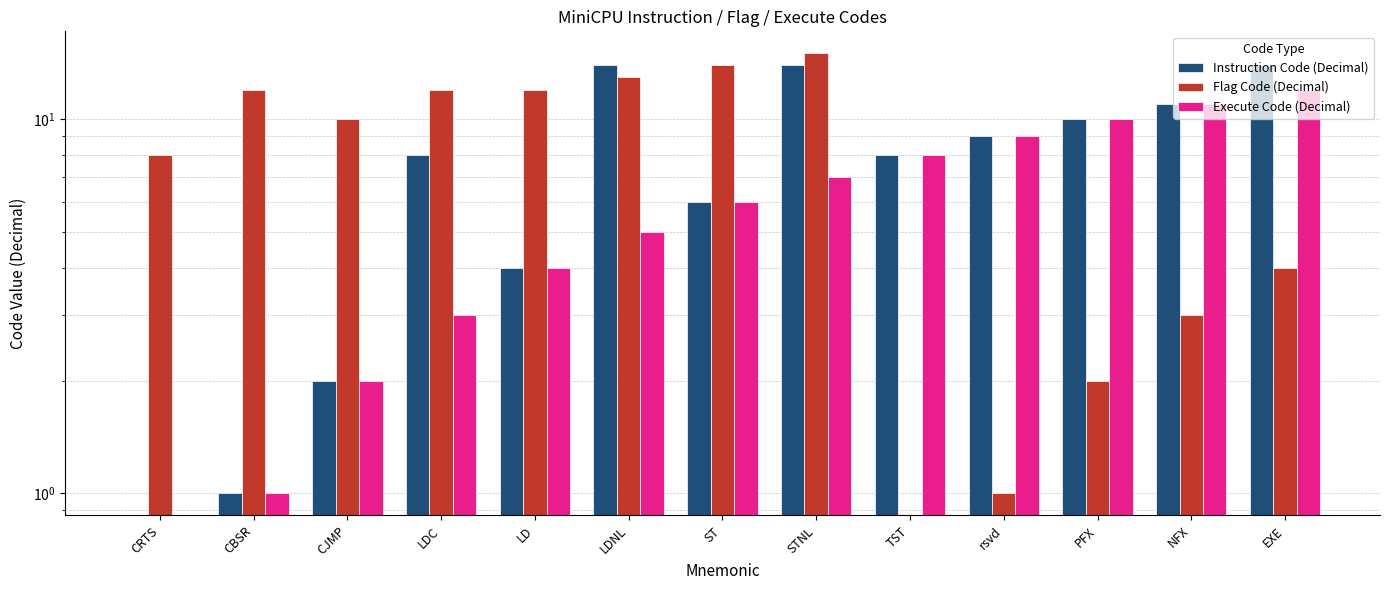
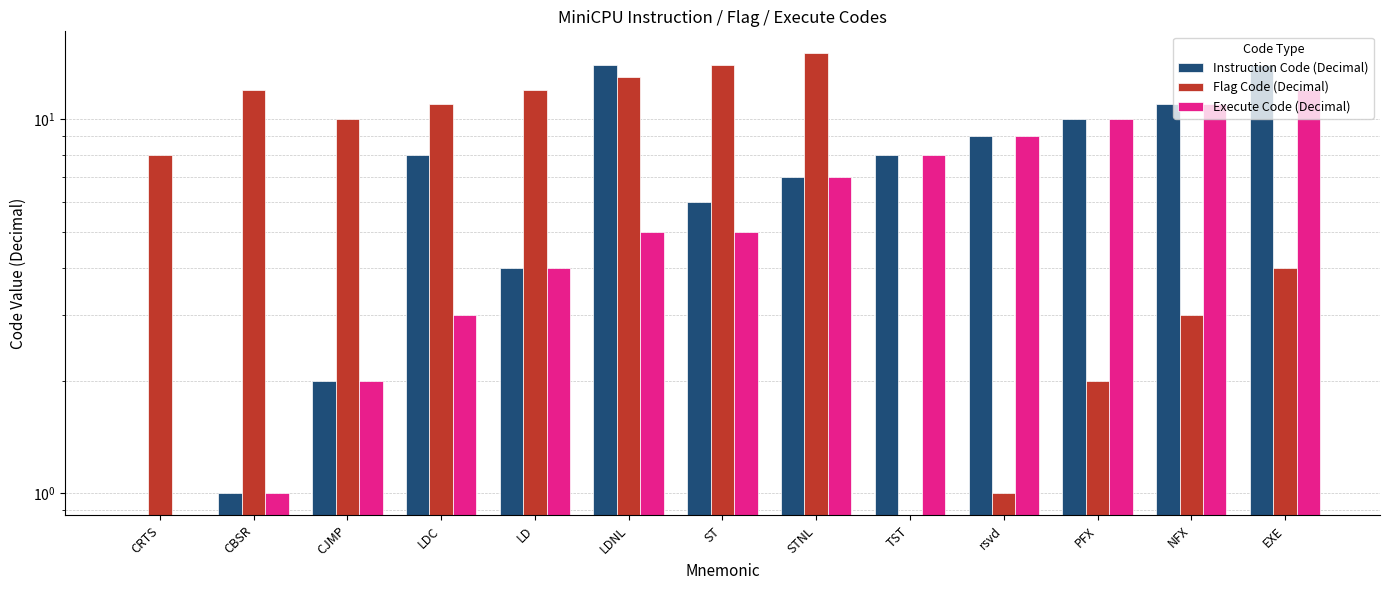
Flag Code (Decimal), LDC: 12 -> 11
Execute Code (Decimal), ST: 6 -> 5
Instruction Code (Decimal), STNL: 14 -> 7
